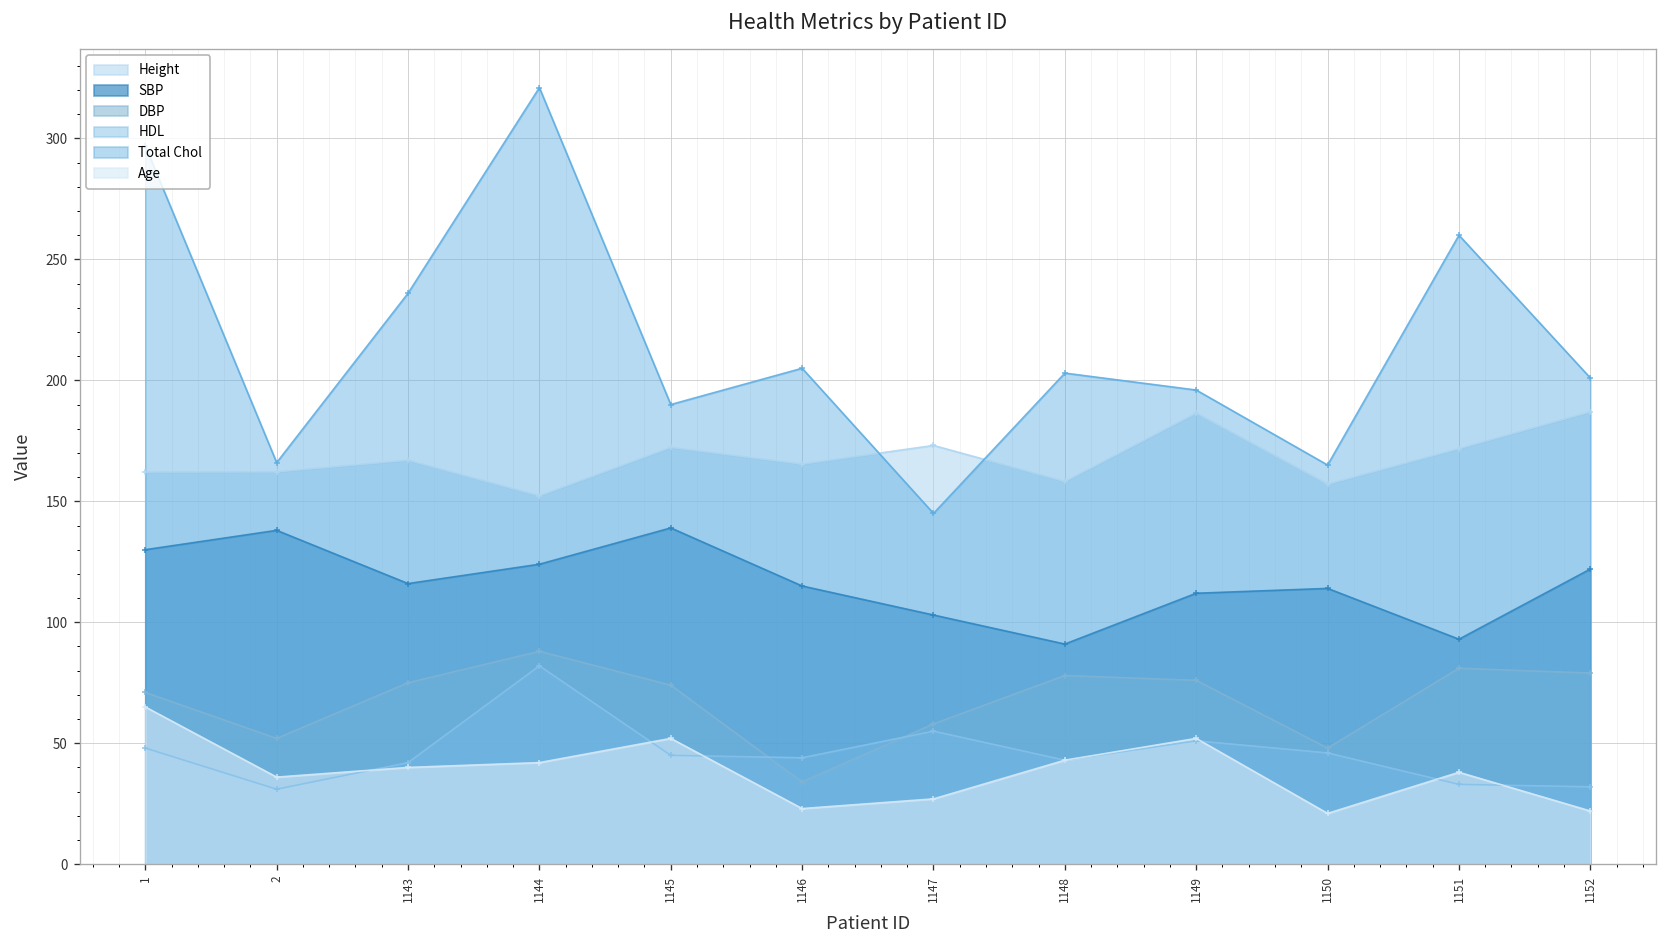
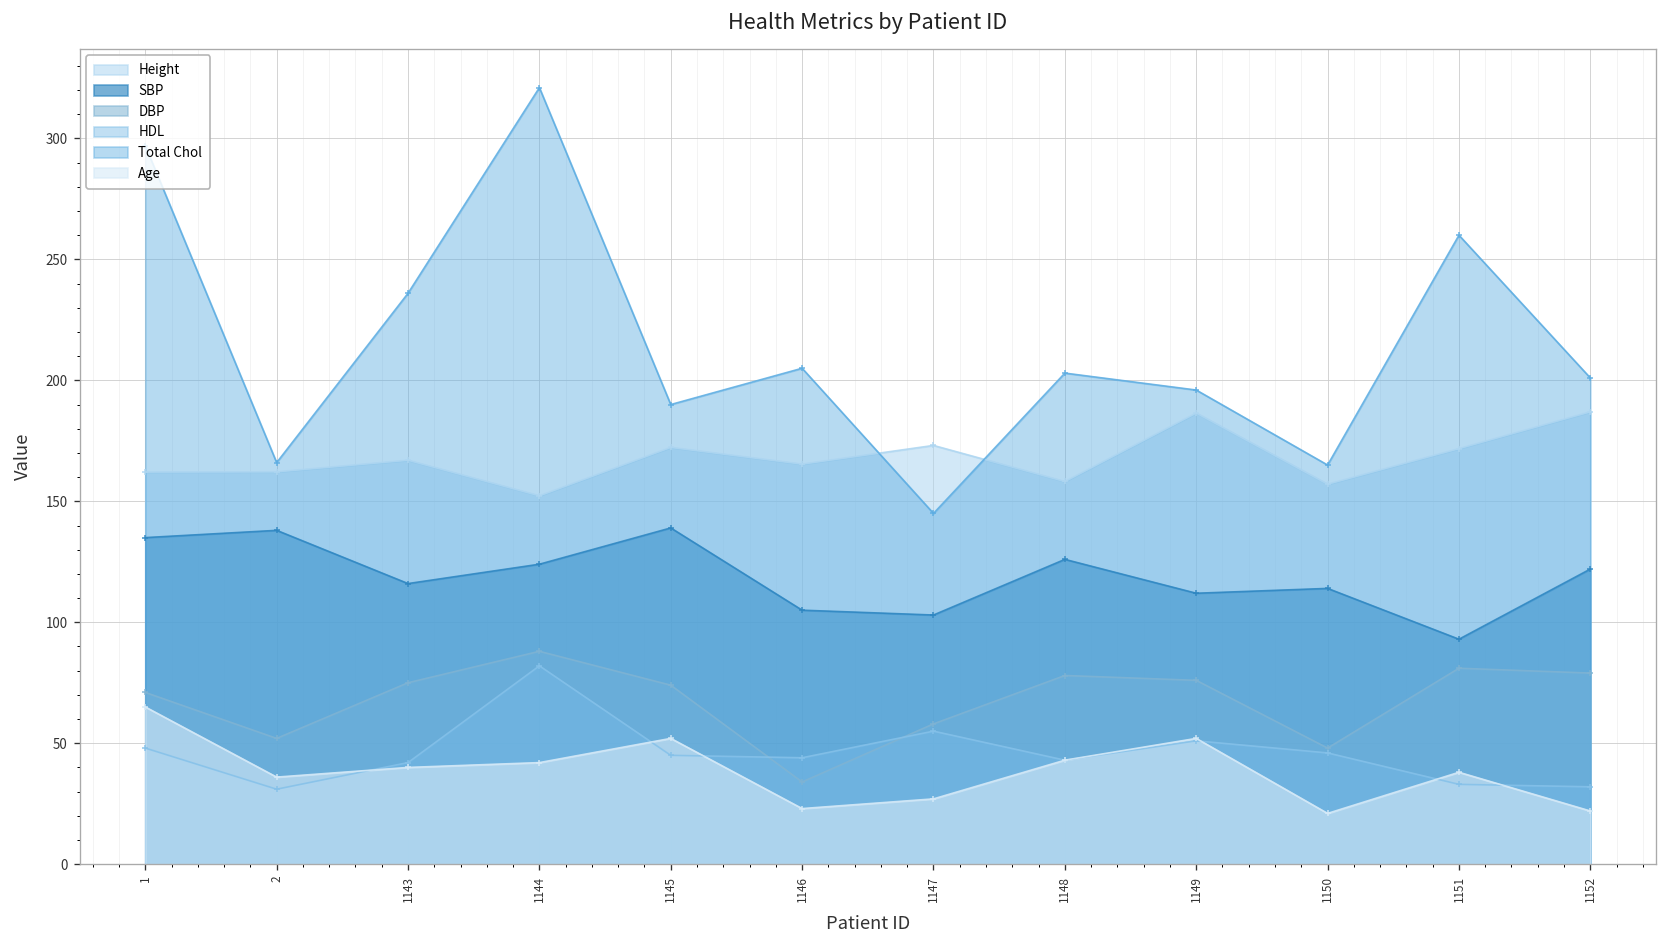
SBP, 1: 130 -> 135
SBP, 1146: 115 -> 105
SBP, 1148: 91 -> 126
